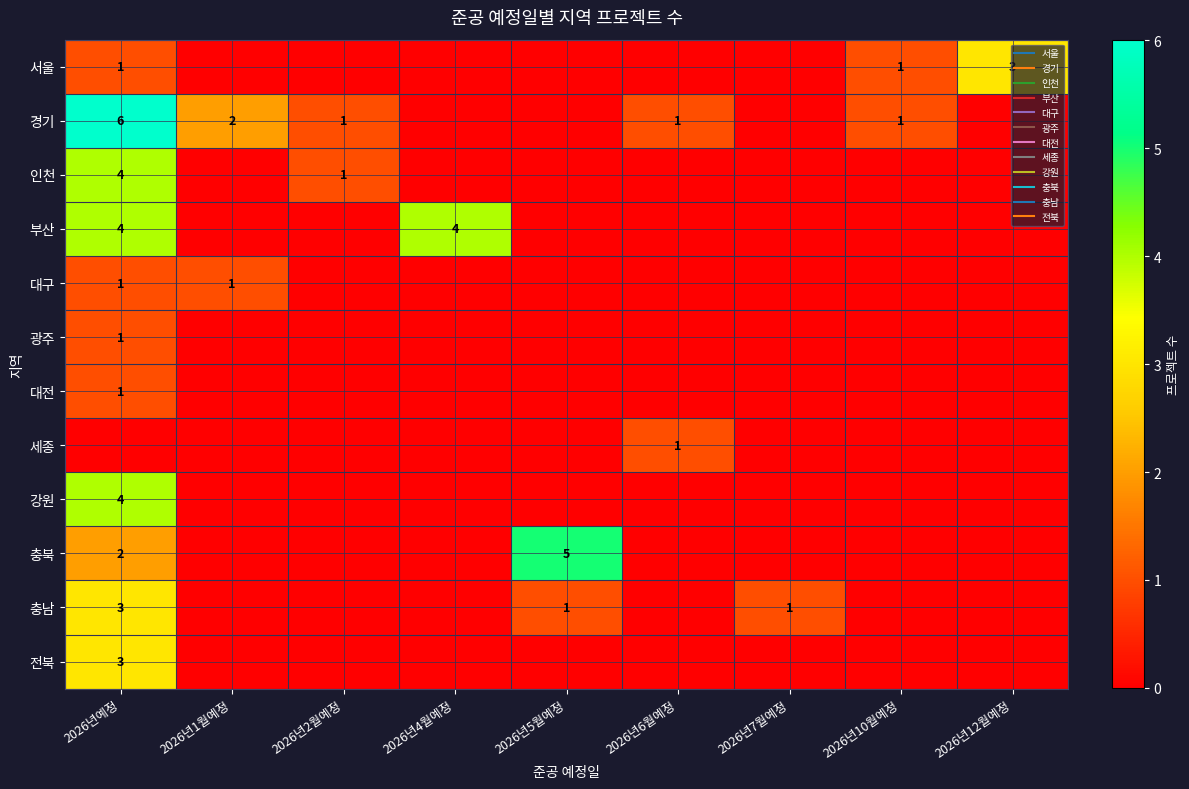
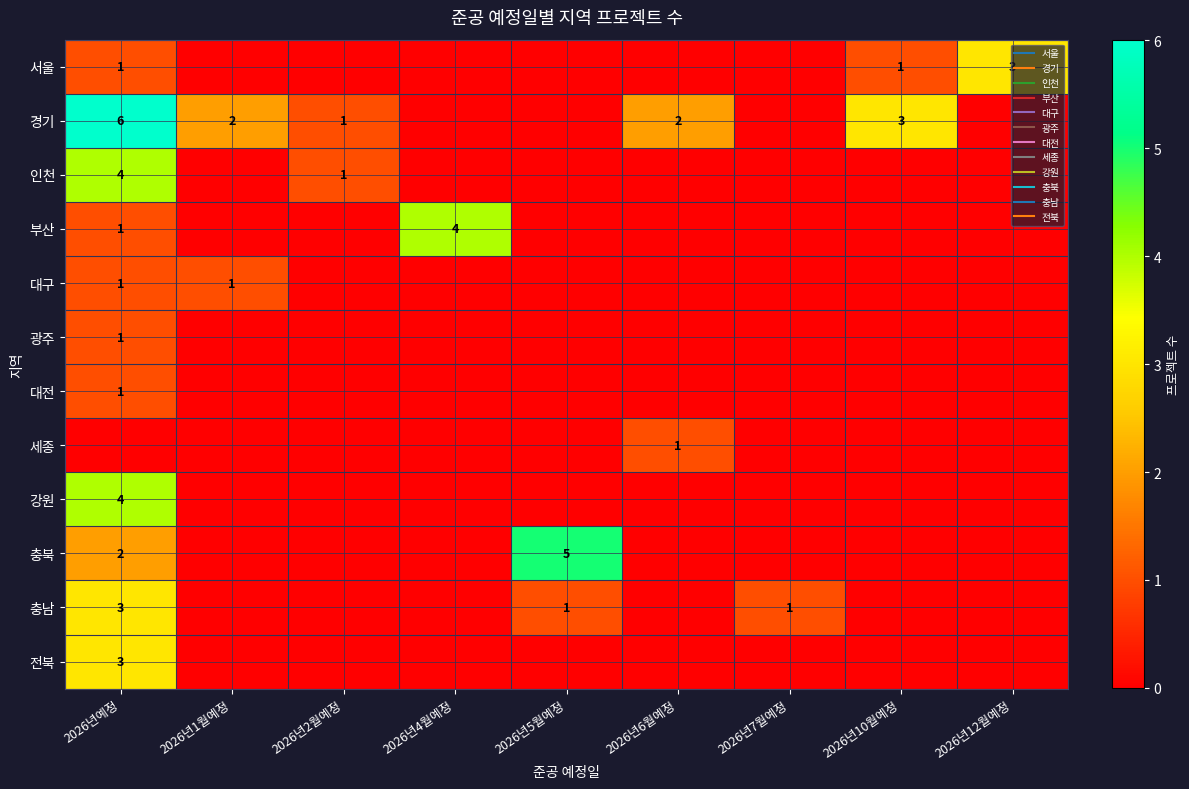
경기, 2026년6월예정: 1 -> 2
경기, 2026년10월예정: 1 -> 3
부산, 2026년예정: 4 -> 1
